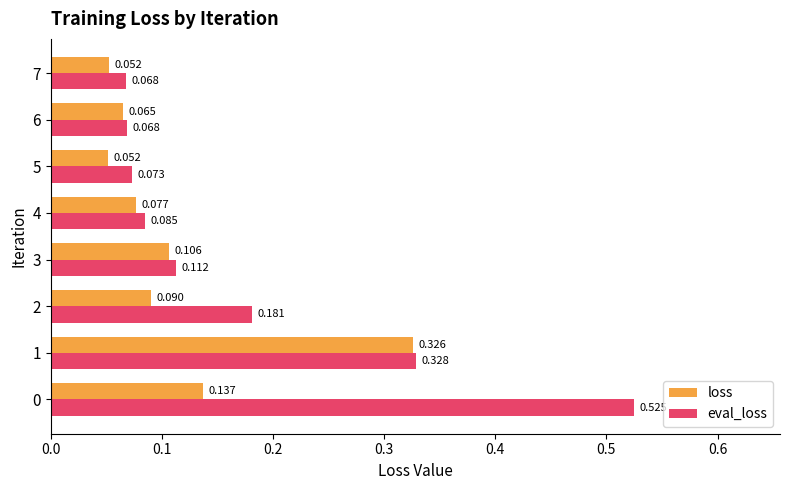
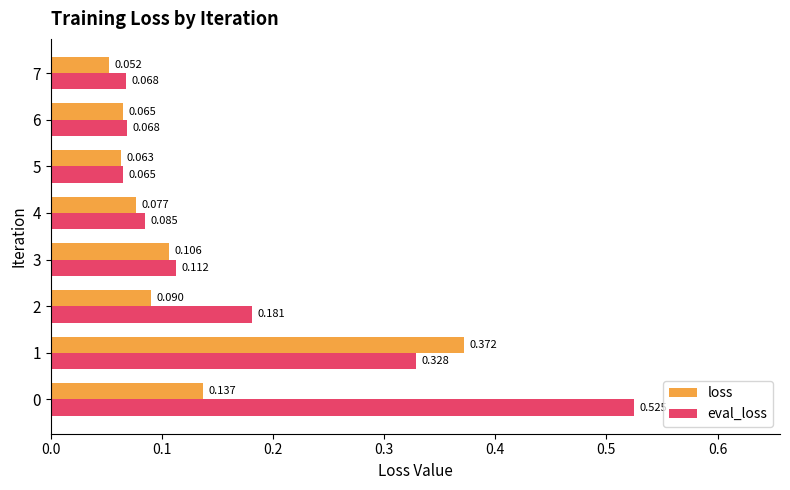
loss, 5: 0.052 -> 0.063
eval_loss, 5: 0.073 -> 0.065
loss, 1: 0.326 -> 0.372
